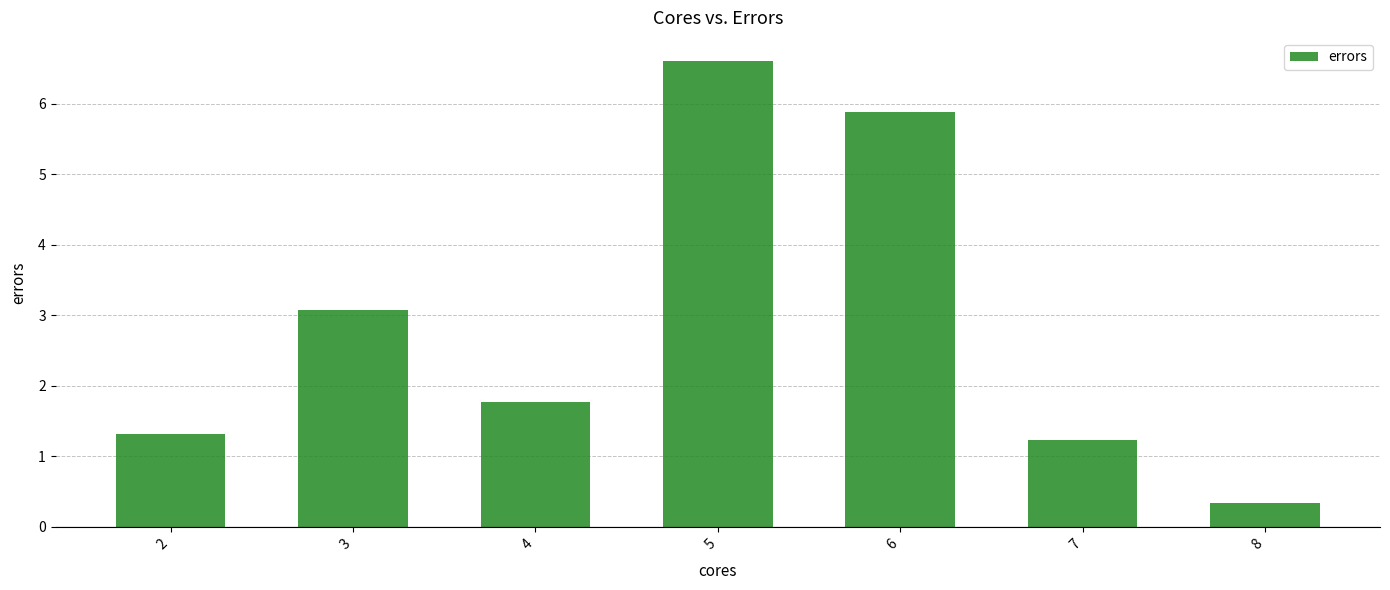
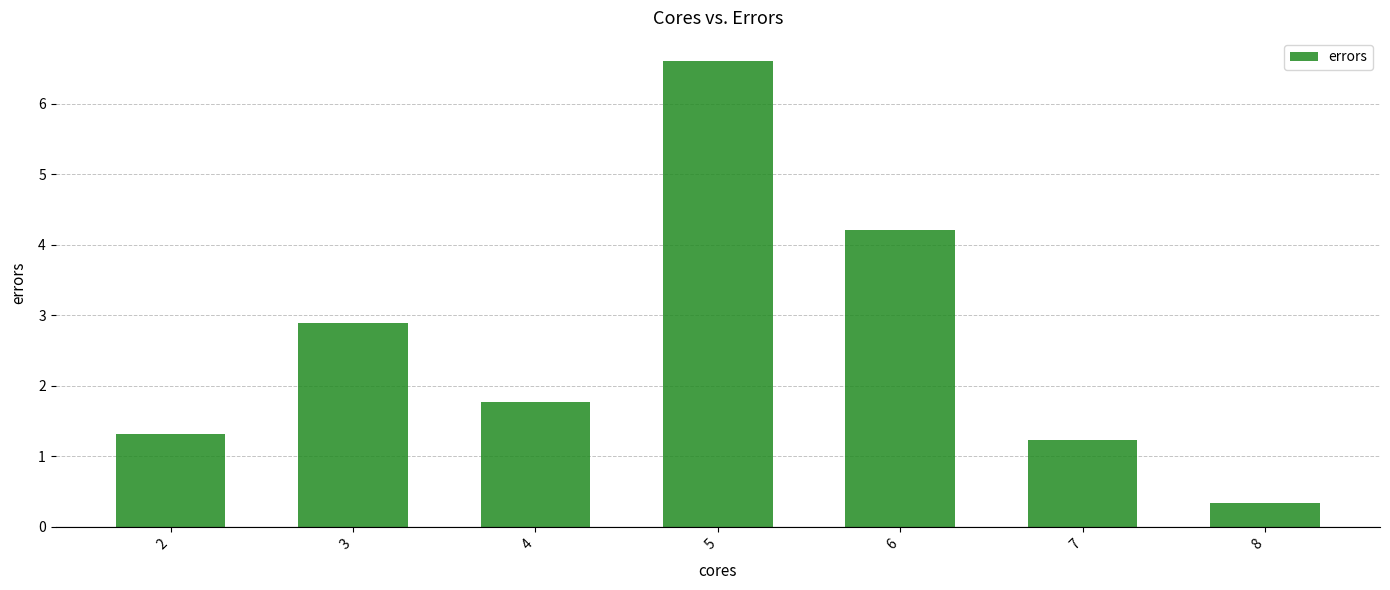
3: 3.1 -> 2.9
6: 5.9 -> 4.2
